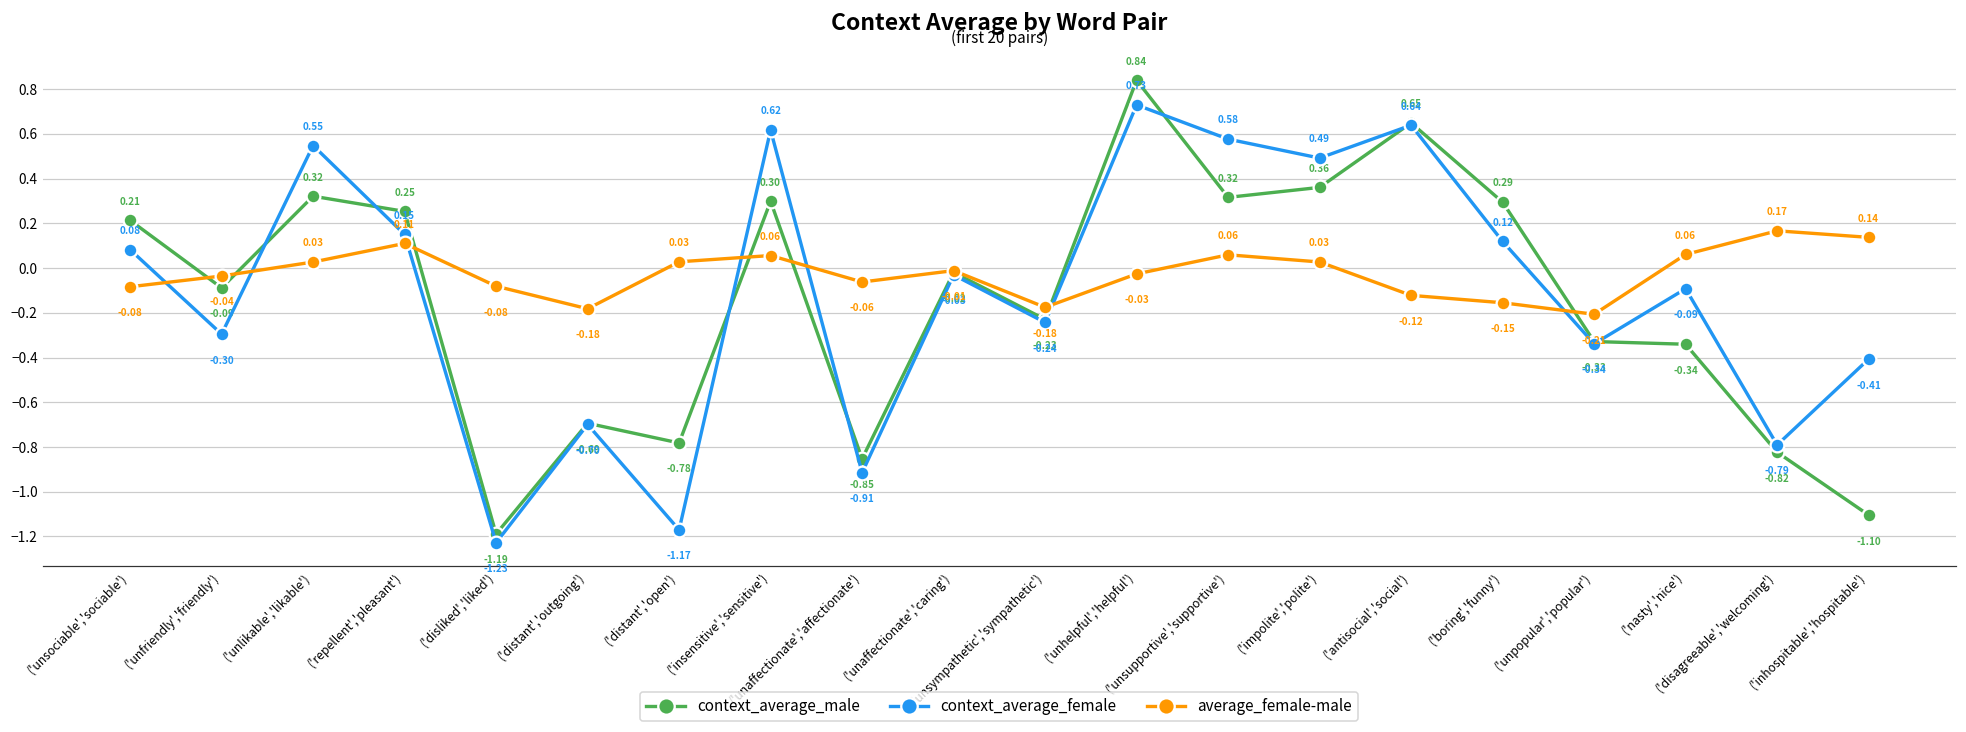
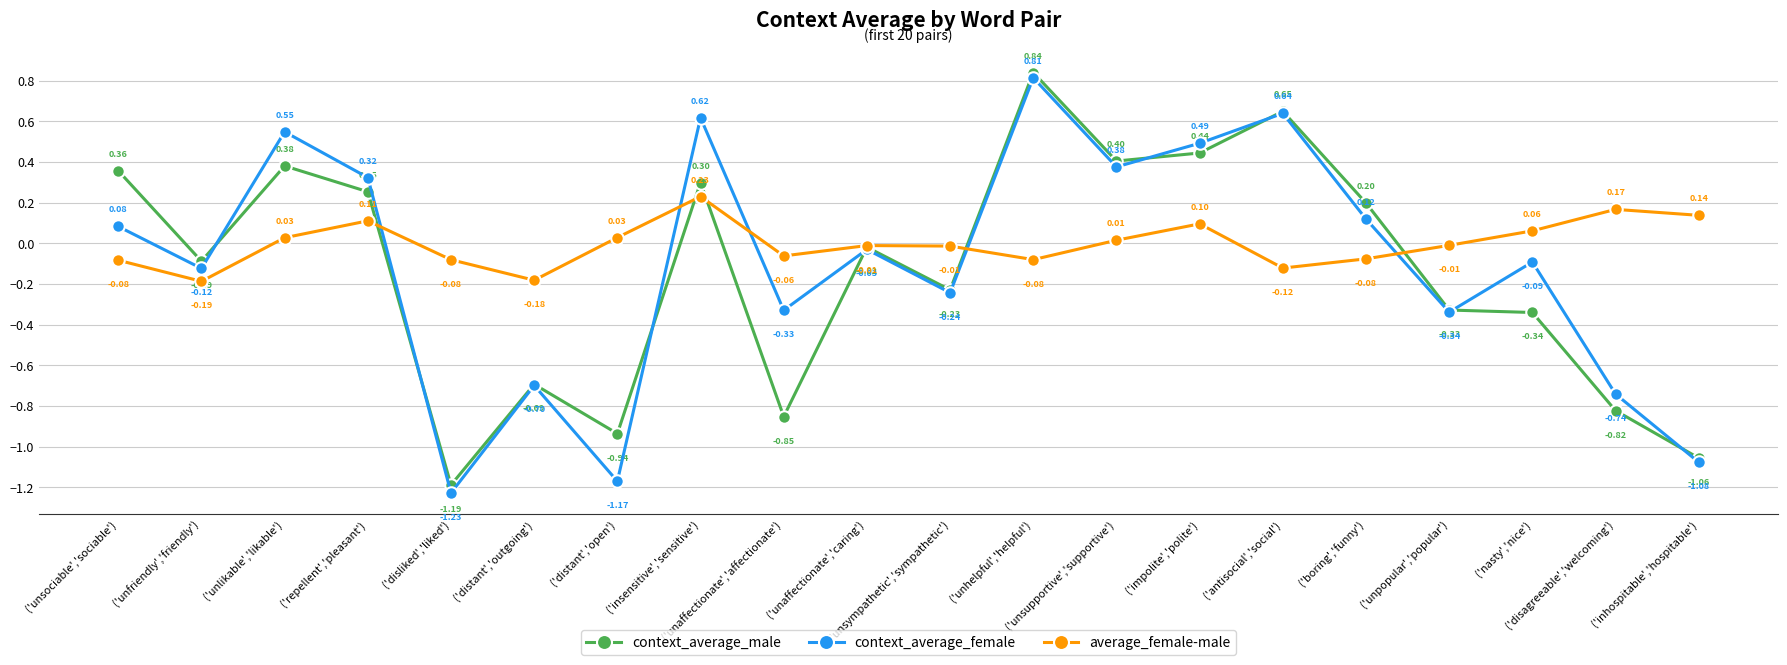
context_average_male, ('unsociable','sociable'): 0.21 -> 0.36
context_average_female, ('unfriendly','friendly'): -0.30 -> -0.12
average_female-male, ('unfriendly','friendly'): -0.04 -> -0.19
context_average_male, ('unlikable','likable'): 0.32 -> 0.38
context_average_female, ('repellent','pleasant'): 0.15 -> 0.32
context_average_male, ('distant','open'): -0.78 -> -0.94
average_female-male, ('insensitive','sensitive'): 0.06 -> 0.23
context_average_female, ('unaffectionate','affectionate'): -0.91 -> -0.33
average_female-male, ('unsympathetic','sympathetic'): -0.18 -> -0.01
context_average_female, ('unhelpful','helpful'): 0.73 -> 0.81
average_female-male, ('unhelpful','helpful'): -0.03 -> -0.08
context_average_male, ('unsupportive','supportive'): 0.32 -> 0.40
context_average_female, ('unsupportive','supportive'): 0.58 -> 0.38
average_female-male, ('unsupportive','supportive'): 0.06 -> 0.01
context_average_male, ('impolite','polite'): 0.36 -> 0.44
average_female-male, ('impolite','polite'): 0.03 -> 0.10
context_average_male, ('boring','funny'): 0.29 -> 0.20
average_female-male, ('boring','funny'): -0.15 -> -0.08
average_female-male, ('unpopular','popular'): -0.21 -> -0.01
context_average_female, ('disagreeable','welcoming'): -0.79 -> -0.74
context_average_male, ('inhospitable','hospitable'): -1.10 -> -1.06
context_average_female, ('inhospitable','hospitable'): -0.41 -> -1.08
